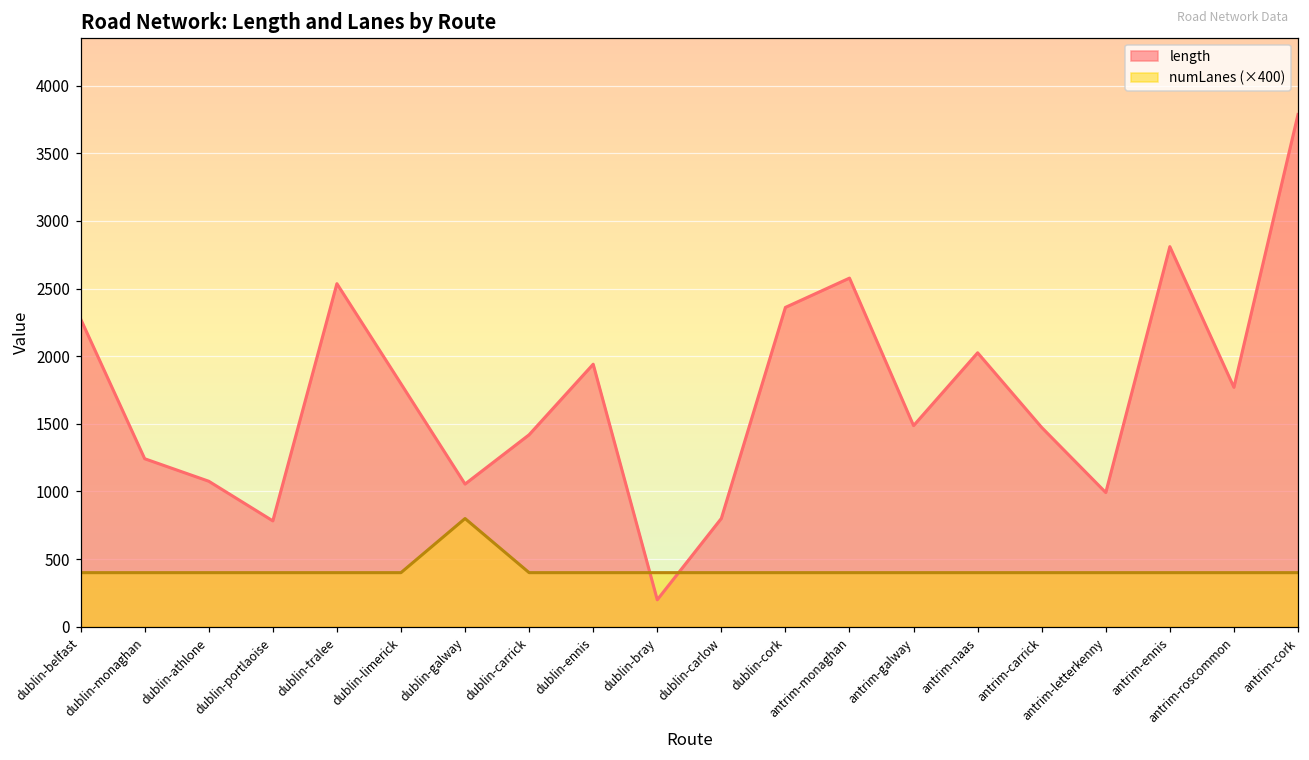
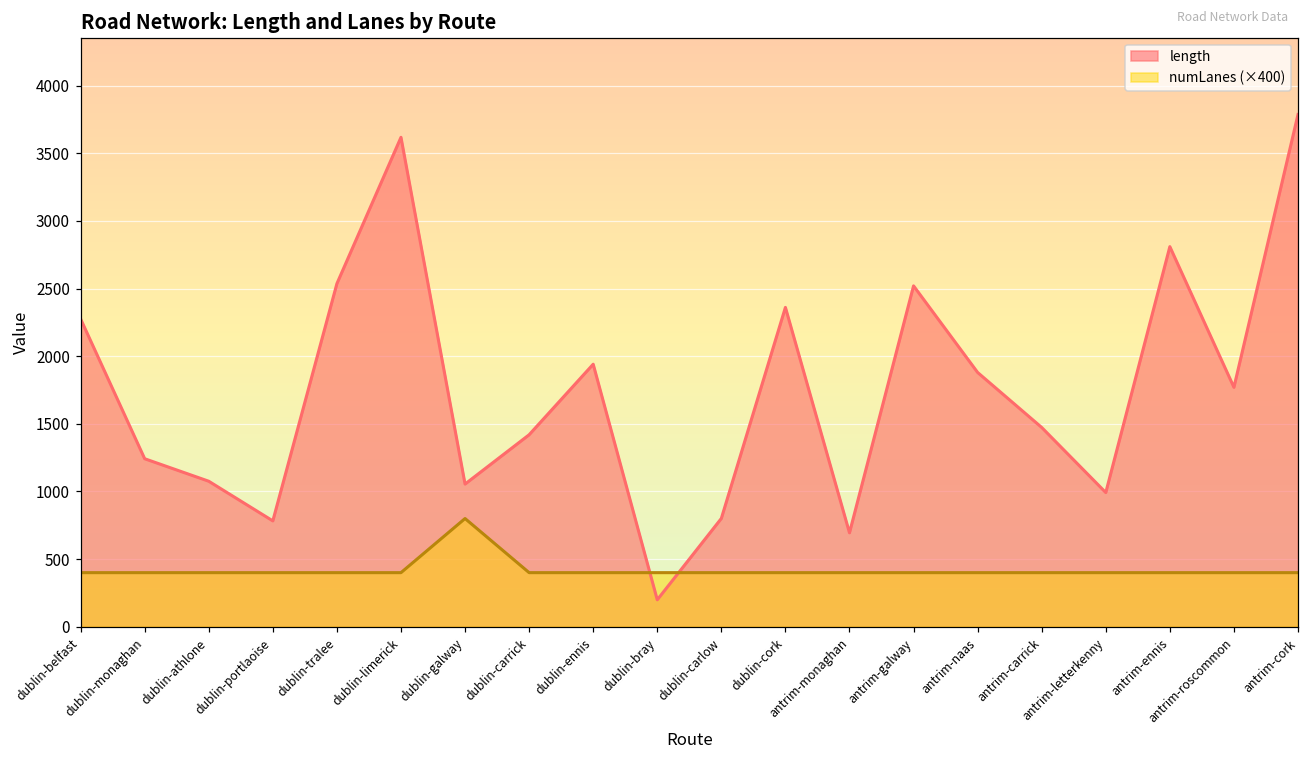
length, dublin-limerick: 1800 -> 3620
length, antrim-monaghan: 2580 -> 690
length, antrim-galway: 1490 -> 2520
length, antrim-naas: 2030 -> 1880
